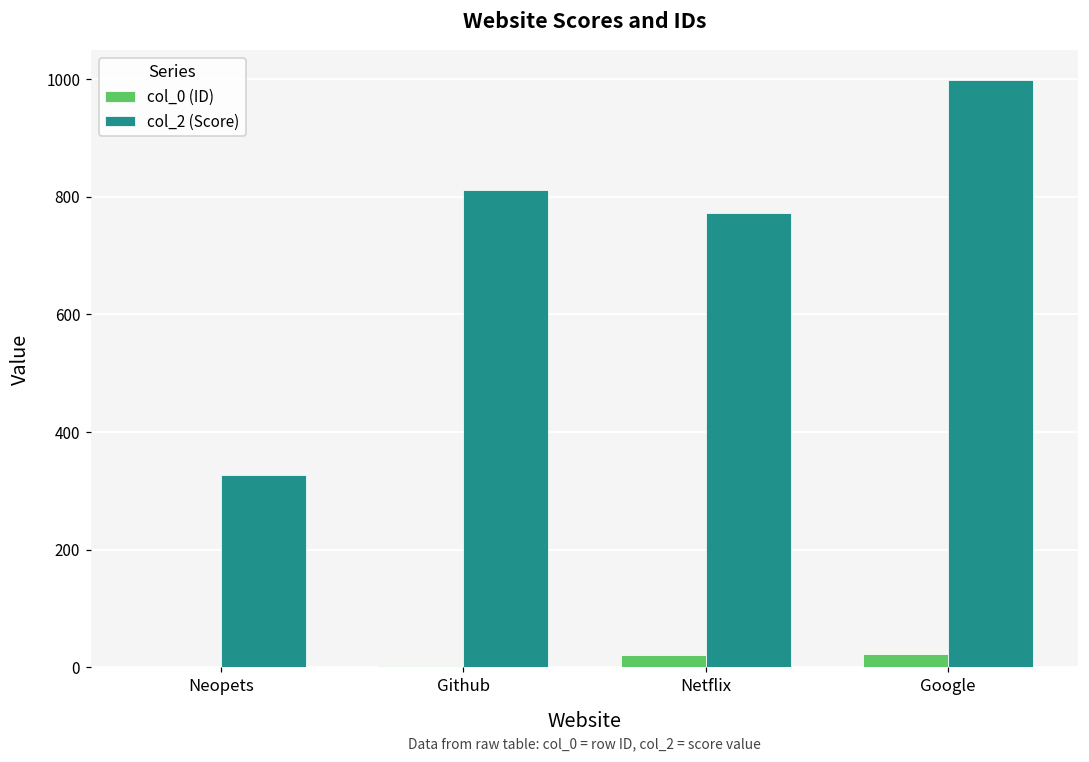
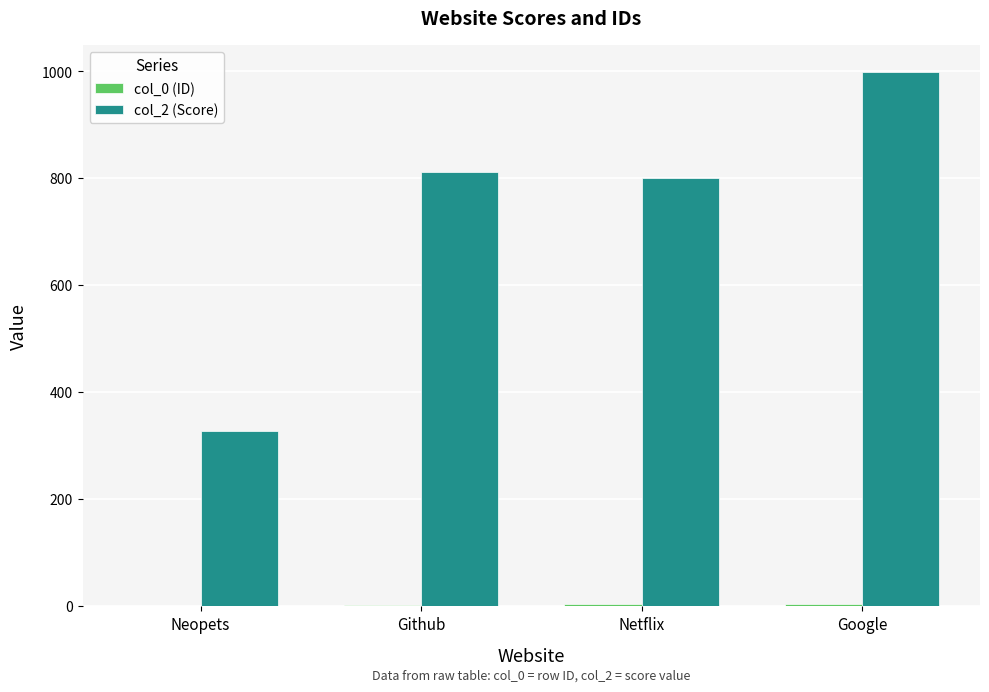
col_0 (ID), Netflix: 20 -> 0
col_2 (Score), Netflix: 770 -> 800
col_0 (ID), Google: 20 -> 0
